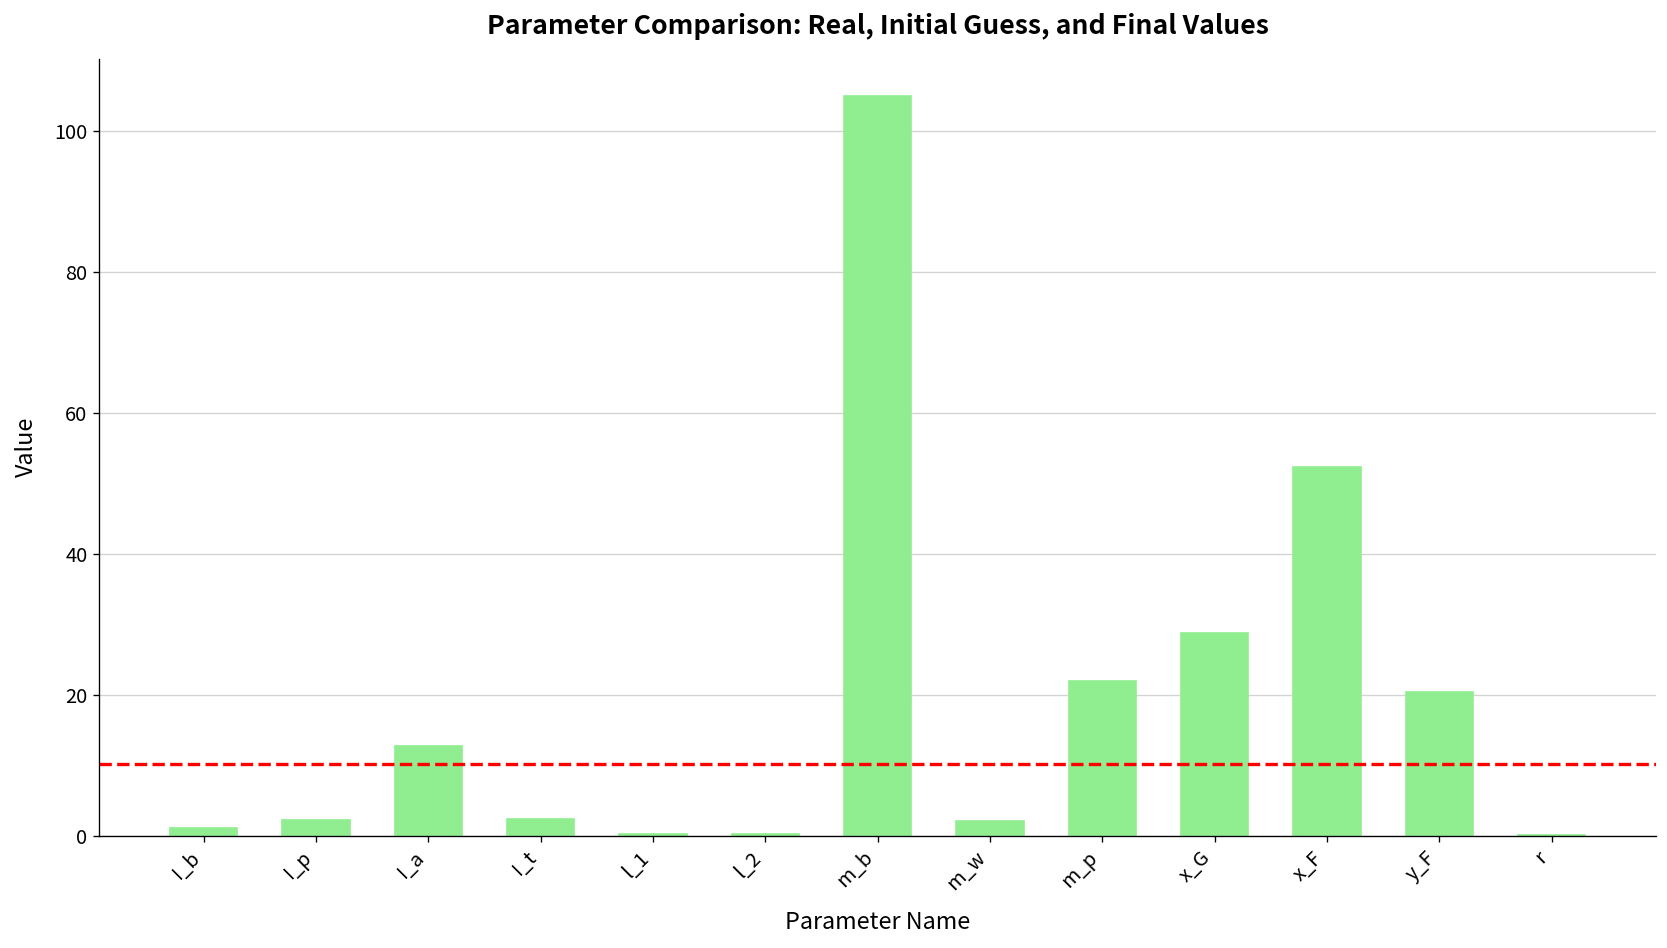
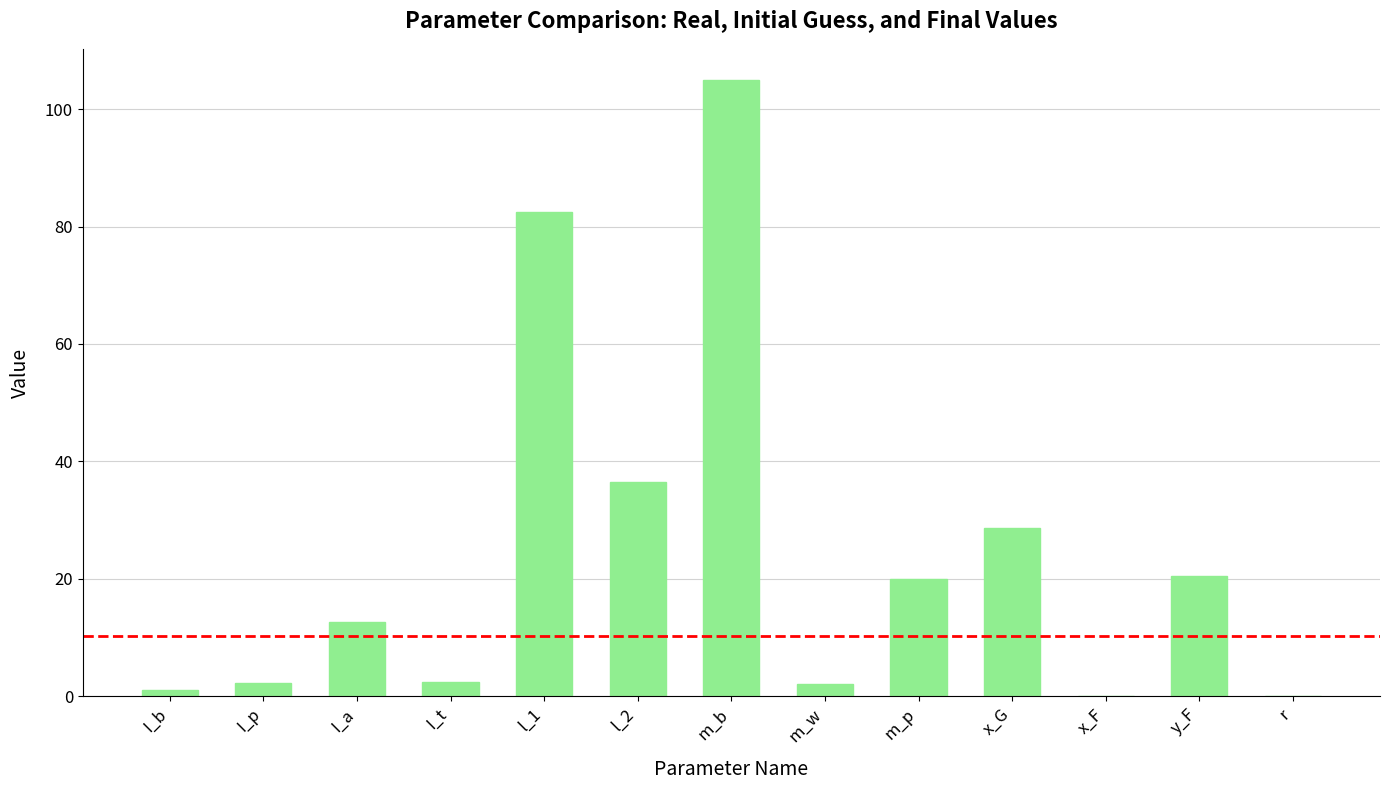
l_1: 0 -> 82
l_2: 0 -> 37
m_p: 22 -> 20
x_F: 52 -> 0
